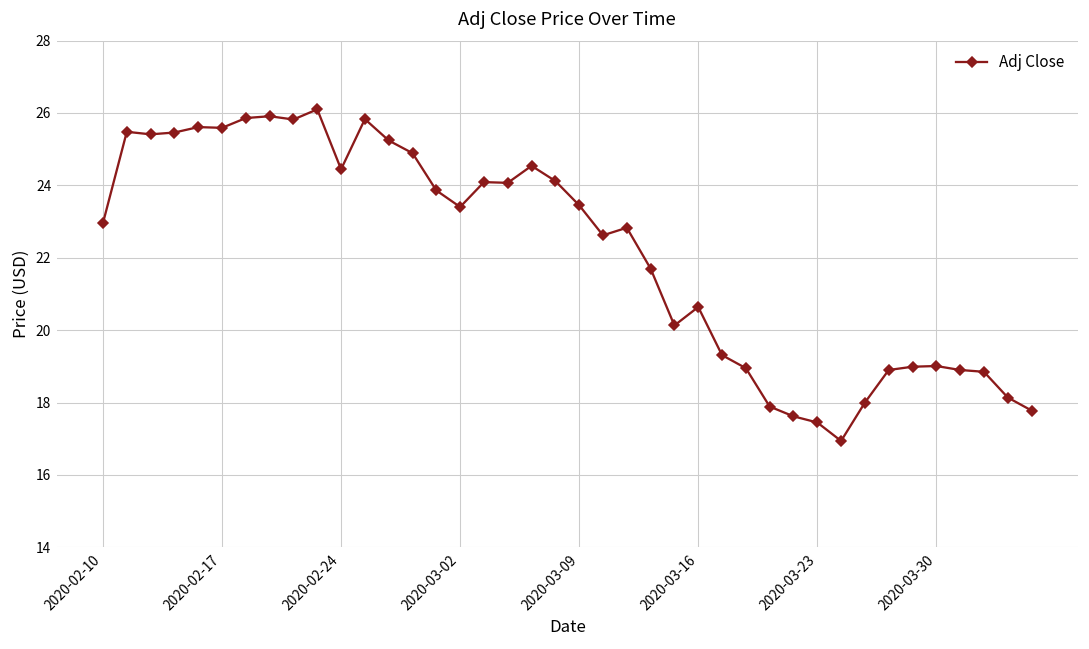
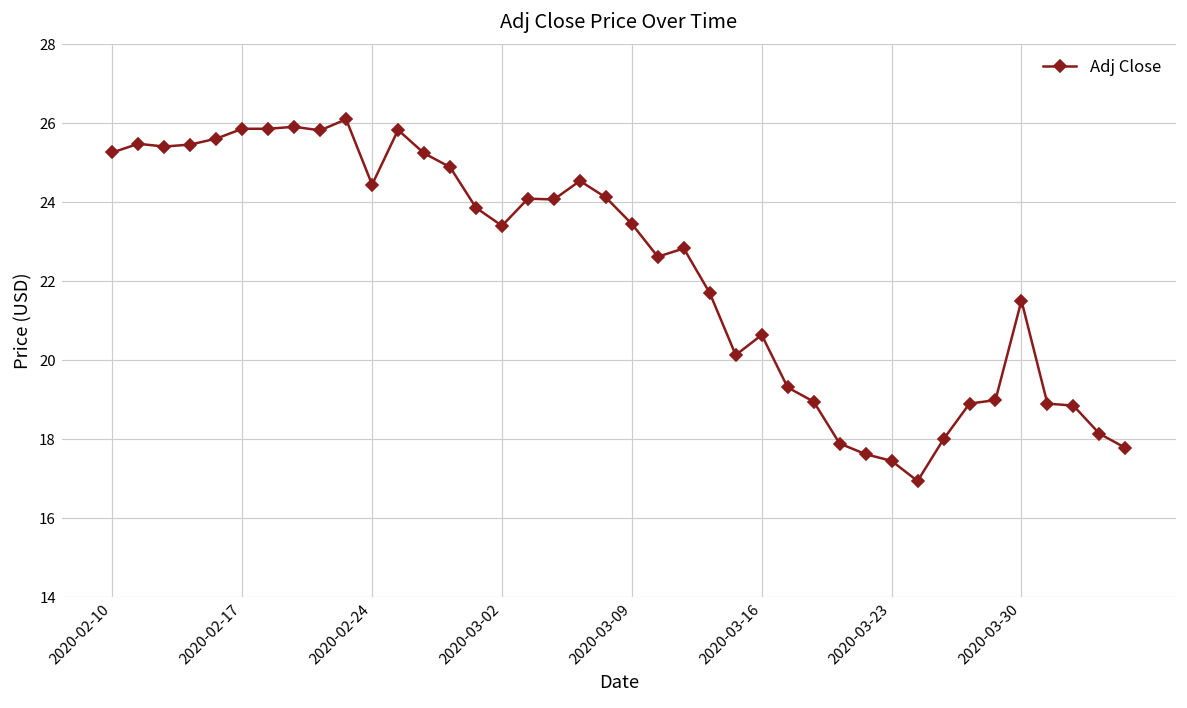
2020-02-10: 23.0 -> 25.3
2020-02-17: 25.6 -> 25.9
2020-03-30: 19.0 -> 21.5
